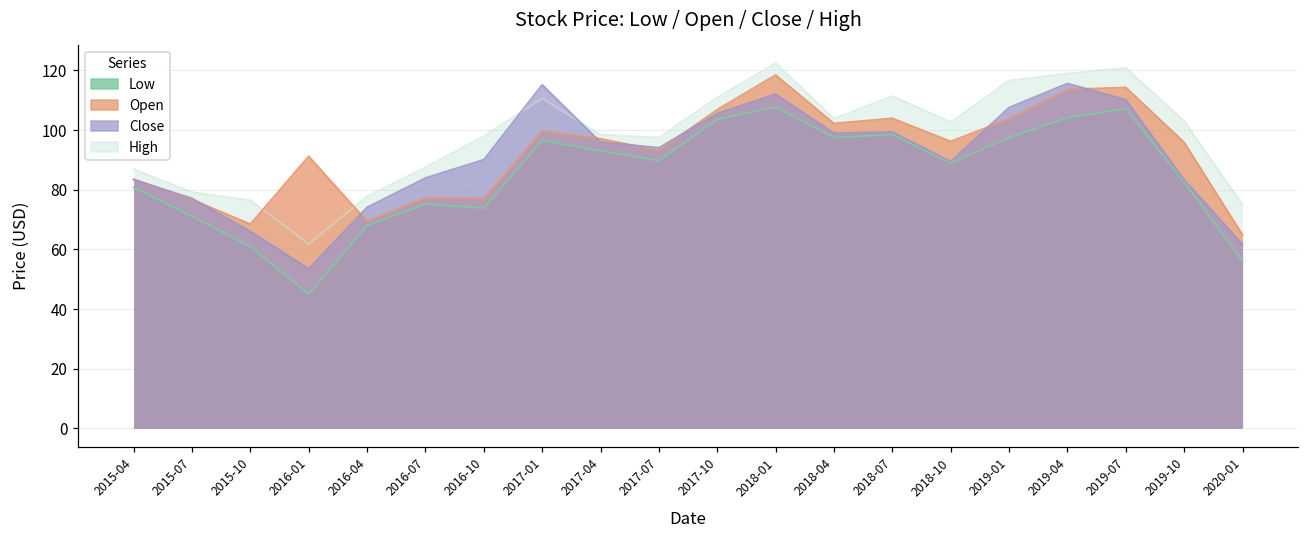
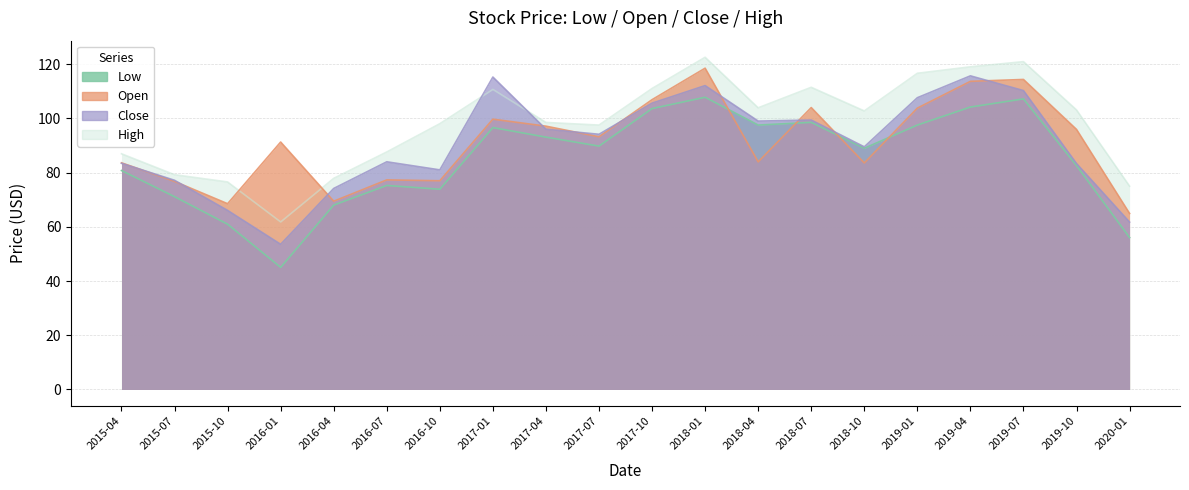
Close, 2016-10: 90 -> 81
Open, 2018-04: 102 -> 84
Open, 2018-10: 96 -> 84
